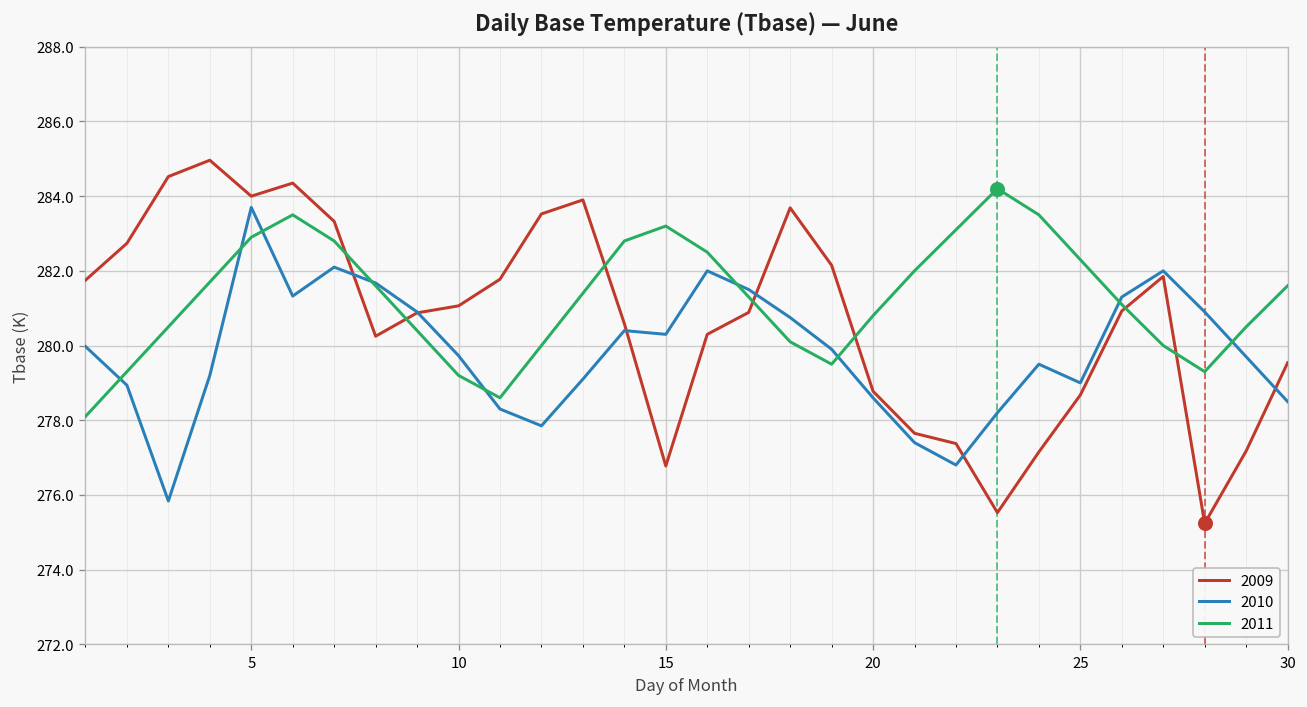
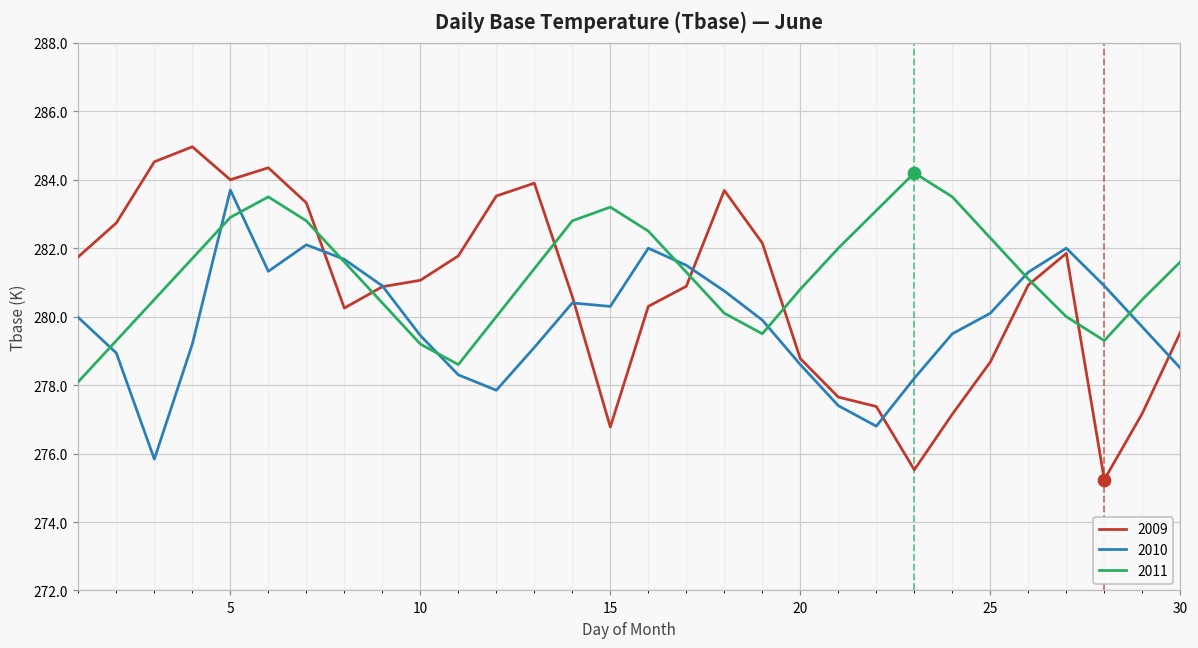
2010, 10: 279.7 -> 279.5
2010, 25: 279.0 -> 280.1
